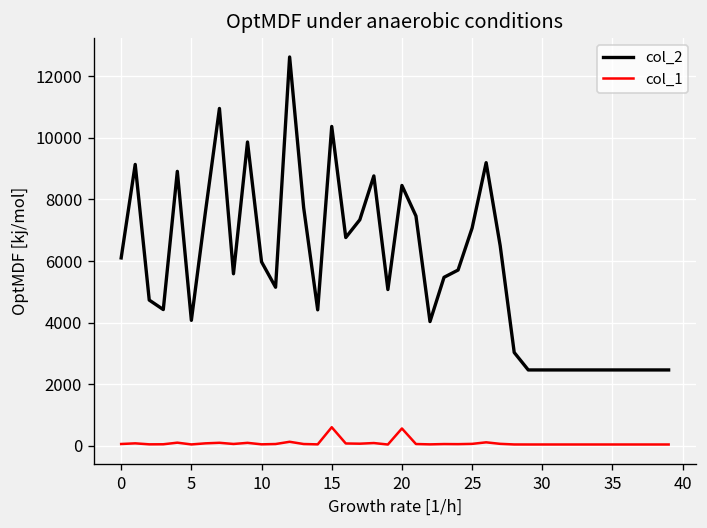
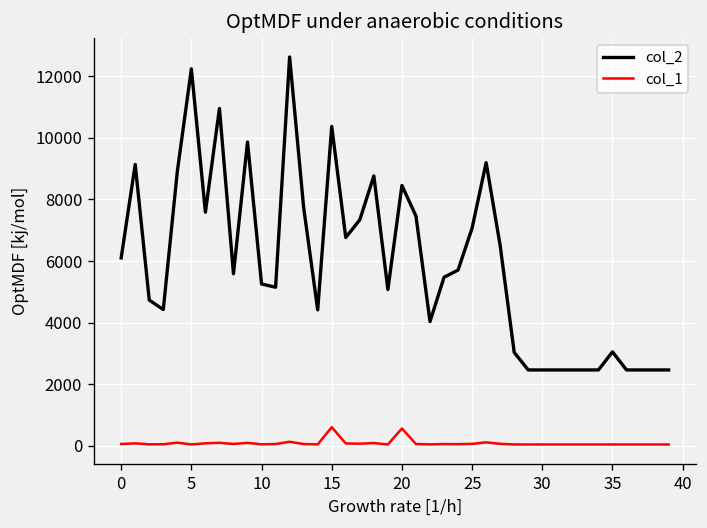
col_2, 5: 4100 -> 12200
col_2, 10: 6000 -> 5300
col_2, 35: 2500 -> 3100
